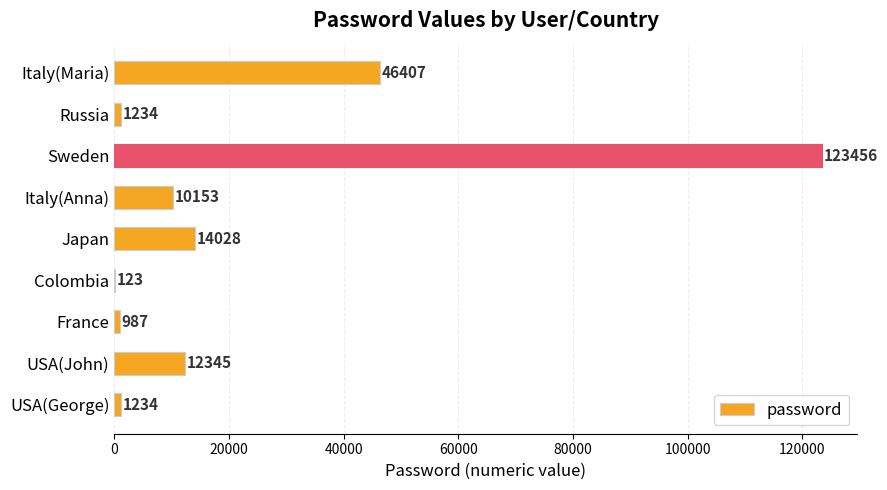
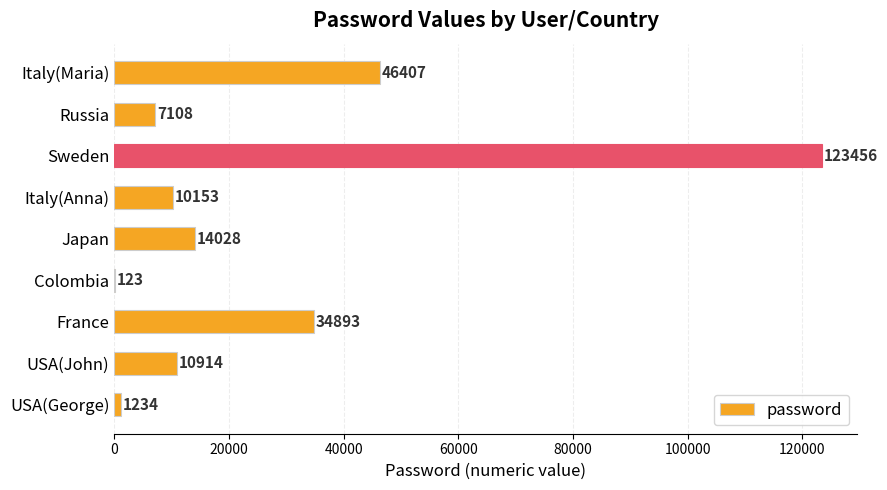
Russia: 1234 -> 7108
France: 987 -> 34893
USA(John): 12345 -> 10914
